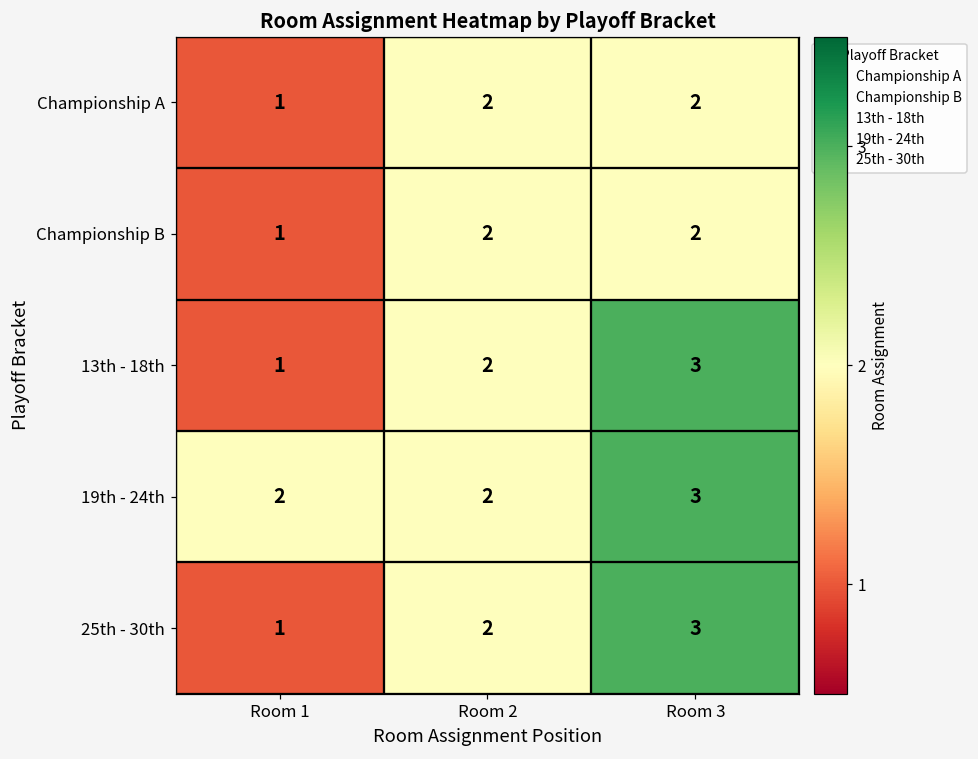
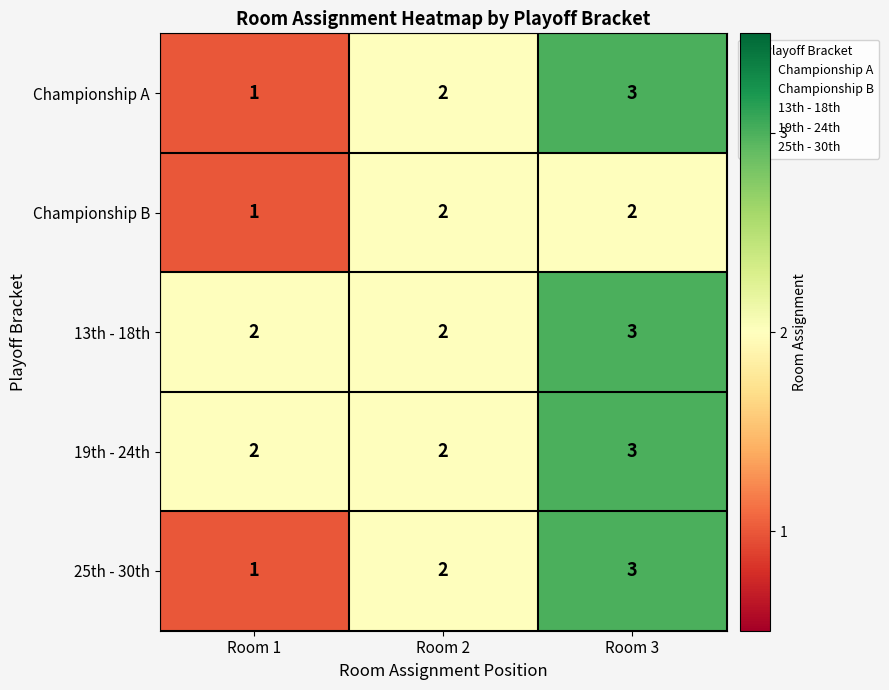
Championship A, Room 3: 2 -> 3
13th - 18th, Room 1: 1 -> 2
